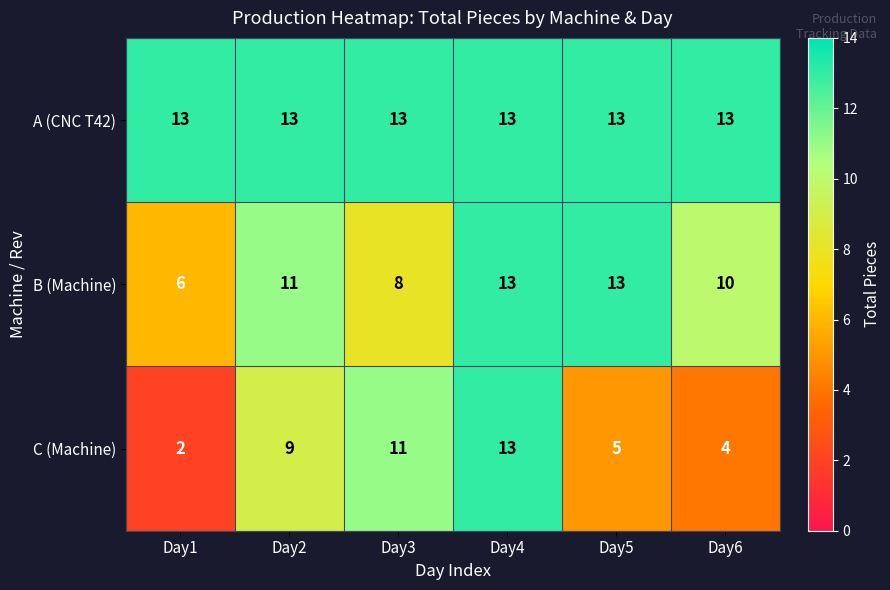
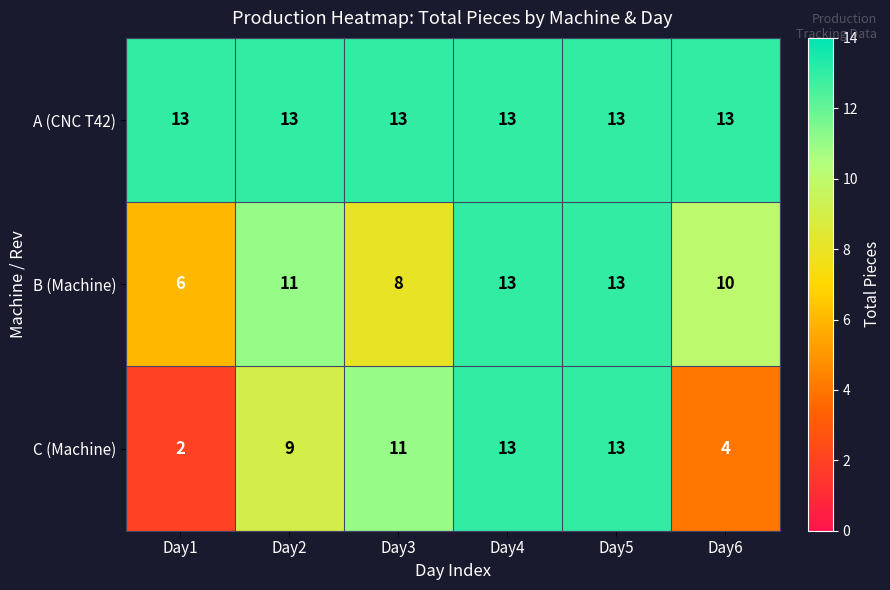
C (Machine), Day5: 5 -> 13
